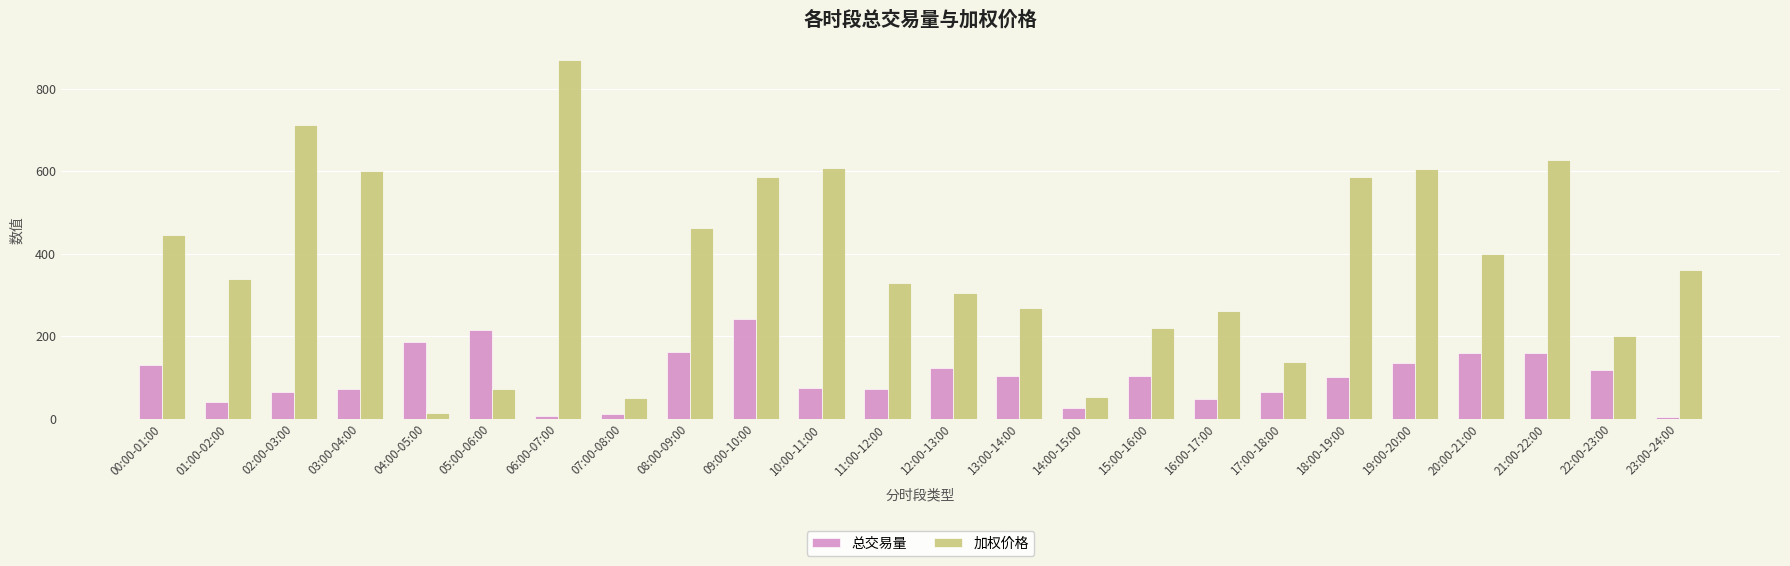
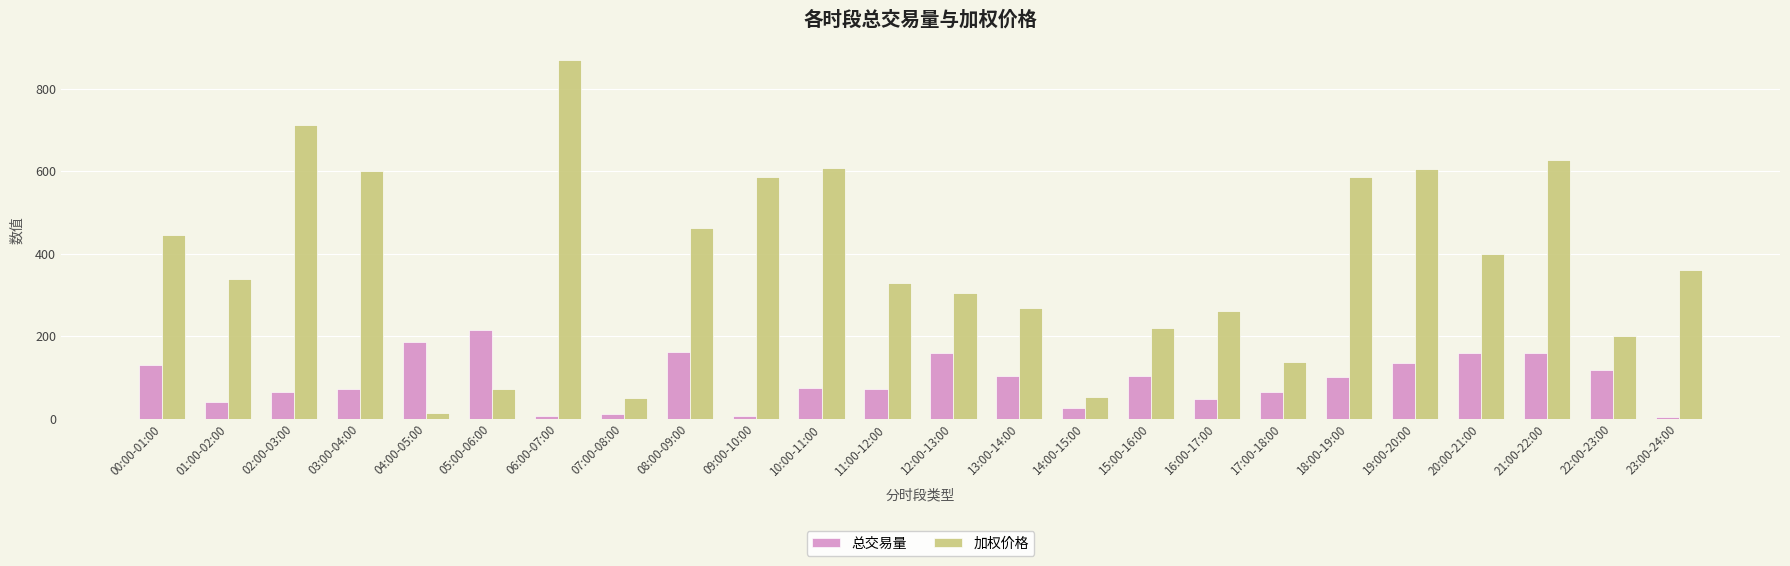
总交易量, 09:00-10:00: 240 -> 10
总交易量, 12:00-13:00: 120 -> 160
